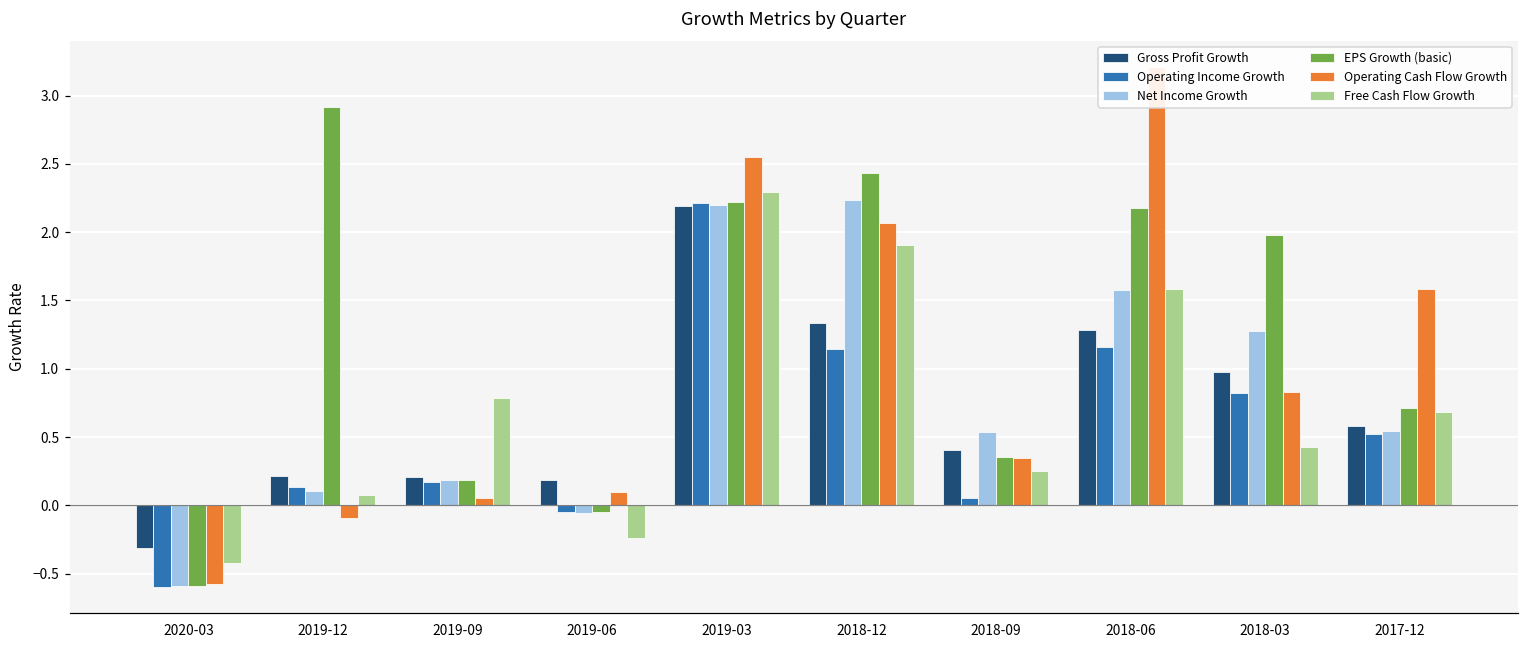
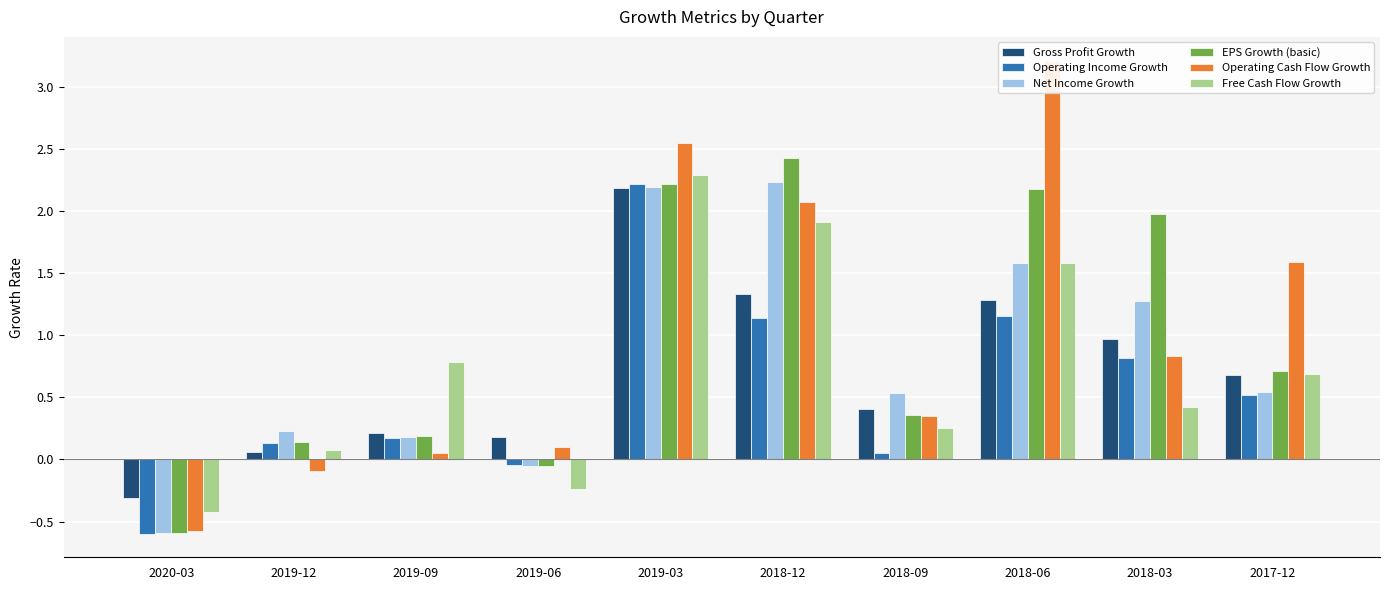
Gross Profit Growth, 2019-12: 0.22 -> 0.06
Net Income Growth, 2019-12: 0.10 -> 0.23
EPS Growth (basic), 2019-12: 2.91 -> 0.14
Gross Profit Growth, 2017-12: 0.58 -> 0.68
